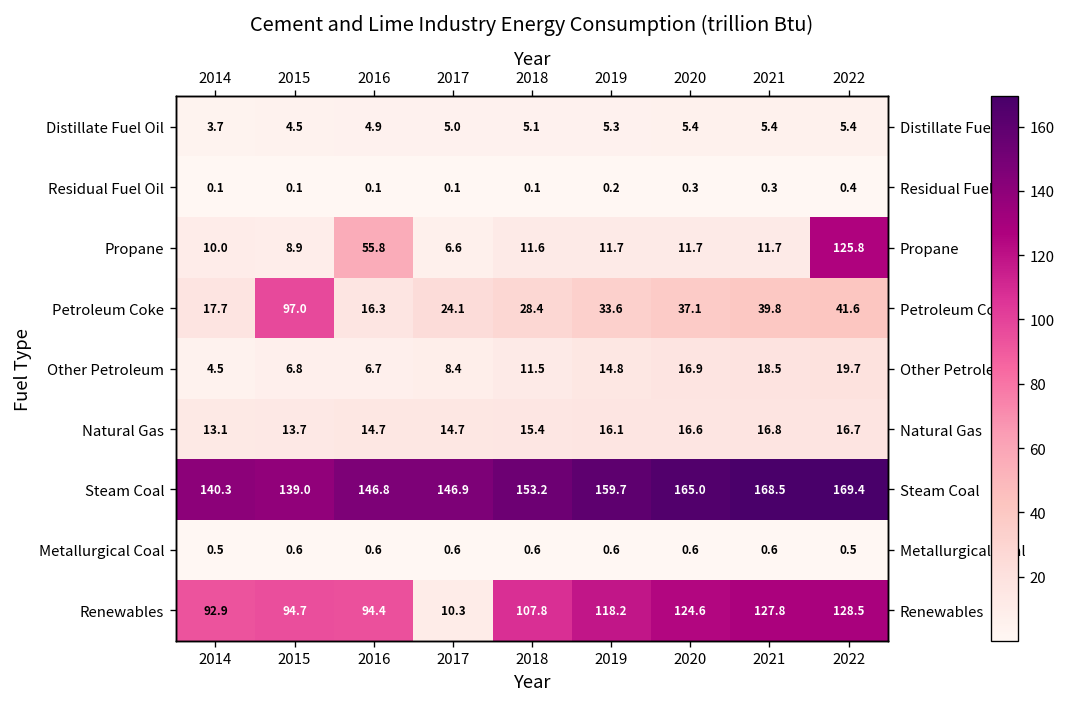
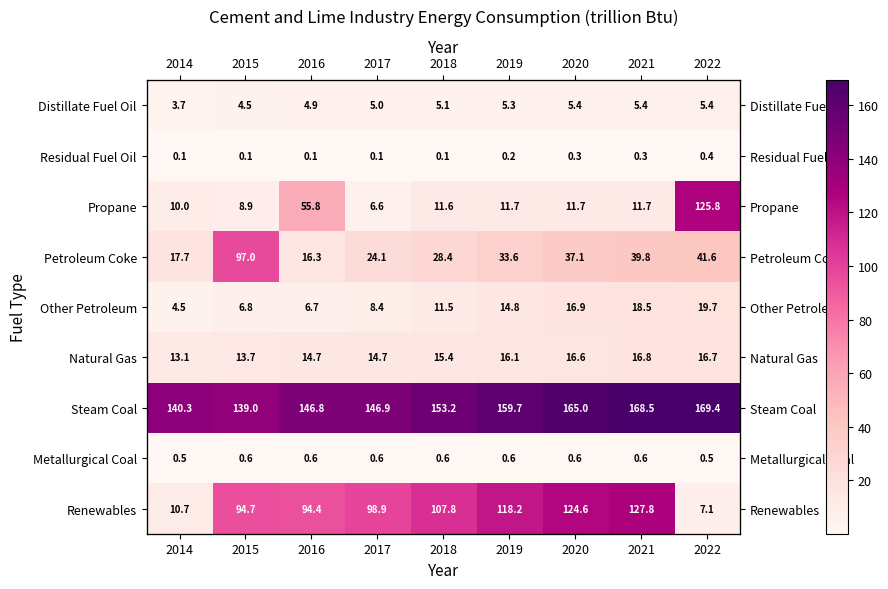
Renewables, 2014: 92.9 -> 10.7
Renewables, 2017: 10.3 -> 98.9
Renewables, 2022: 128.5 -> 7.1
